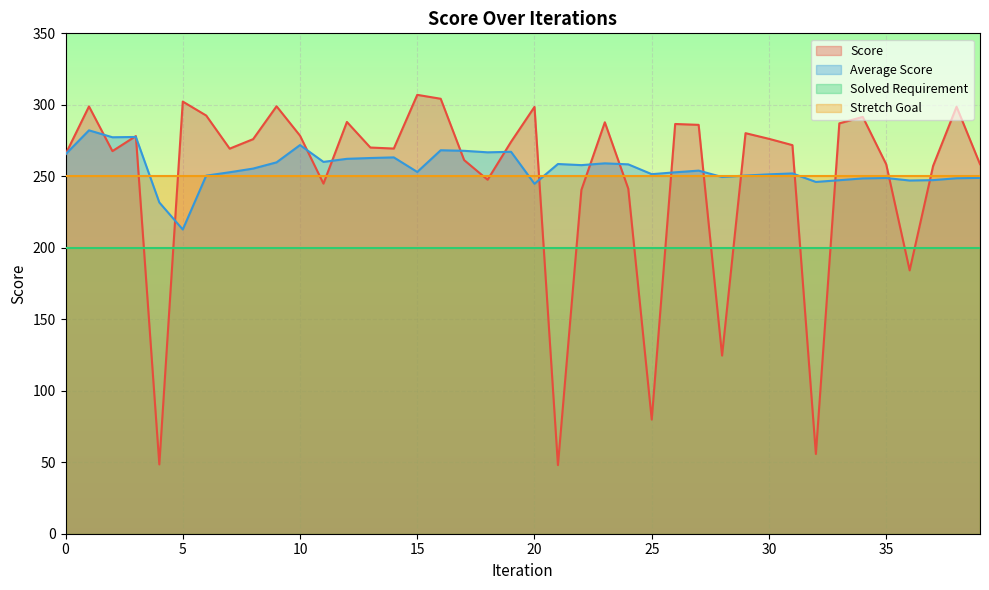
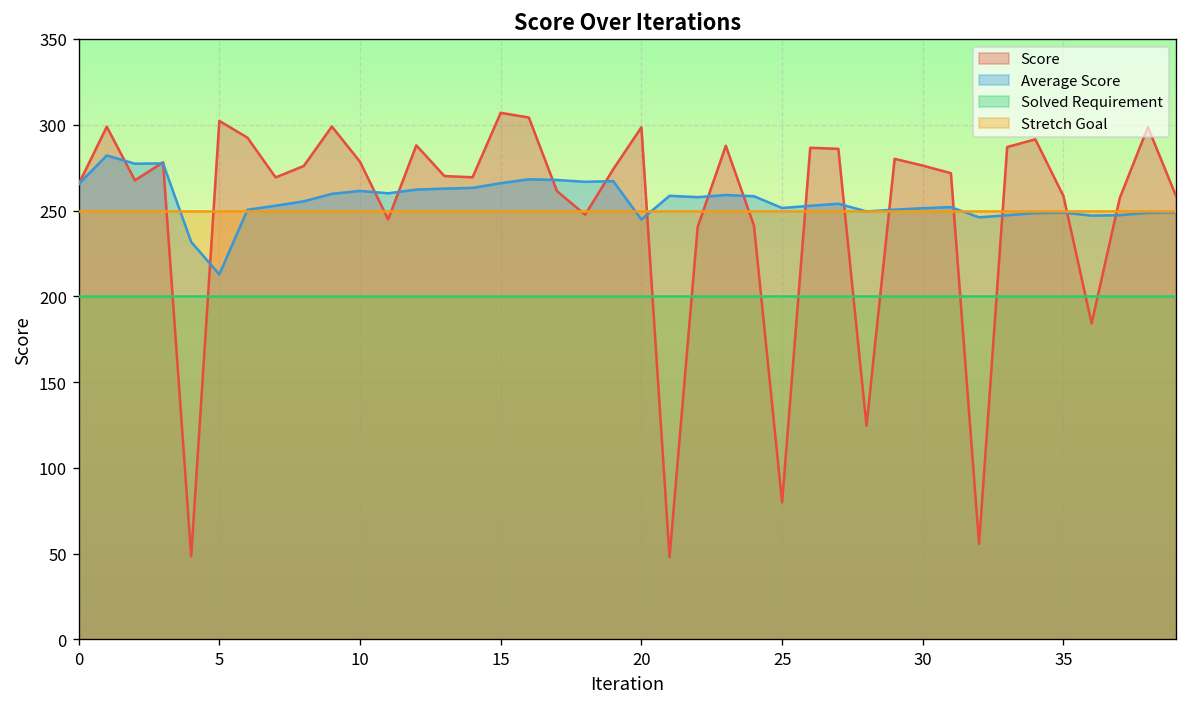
Average Score, 10: 272 -> 261
Average Score, 15: 253 -> 266
